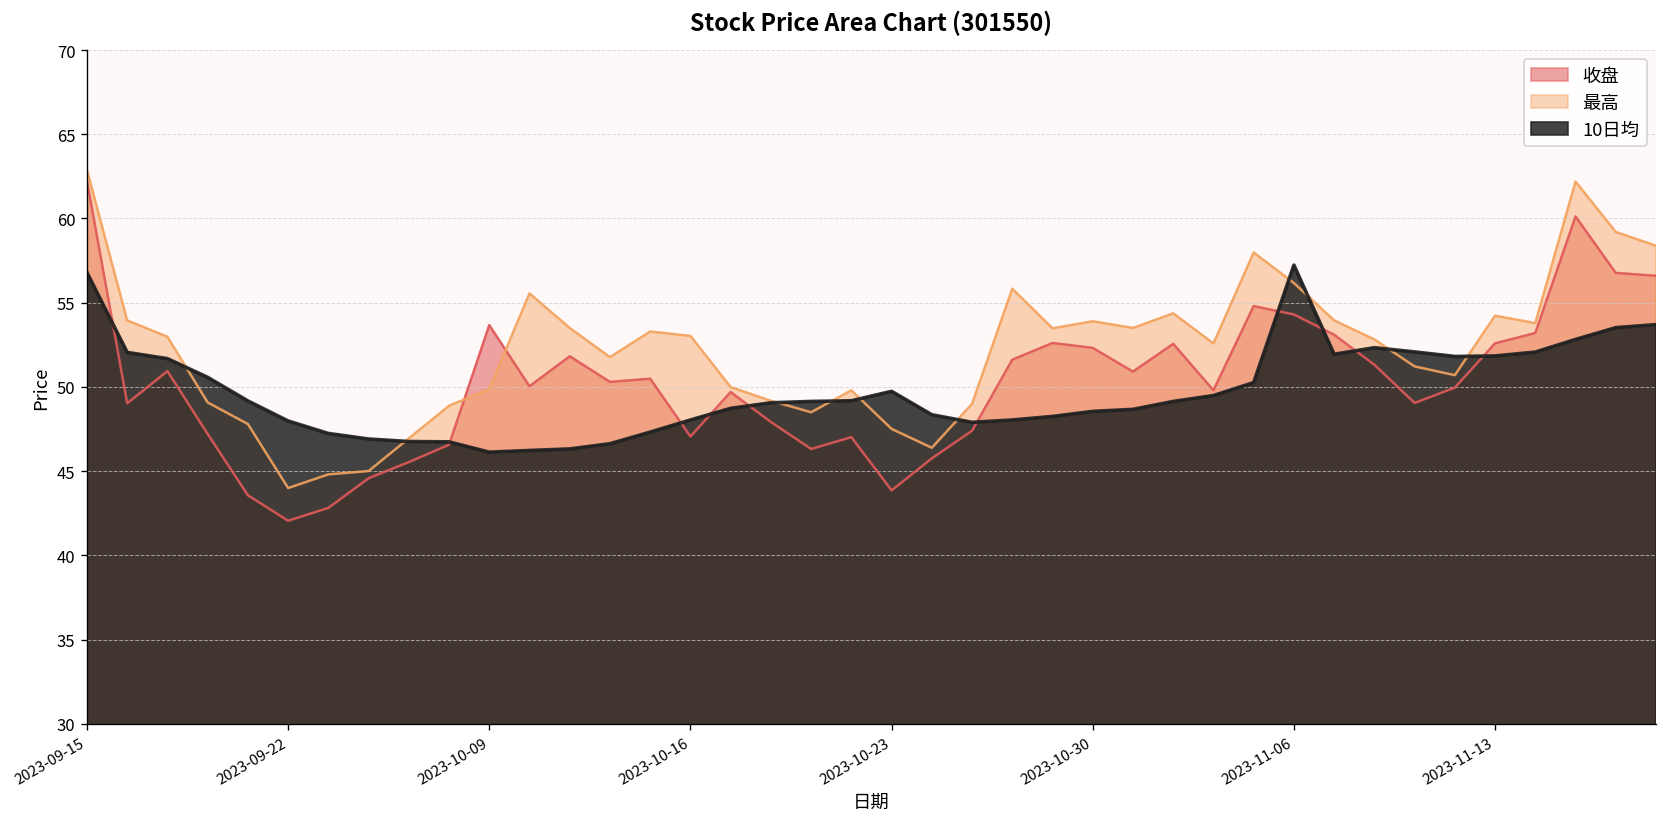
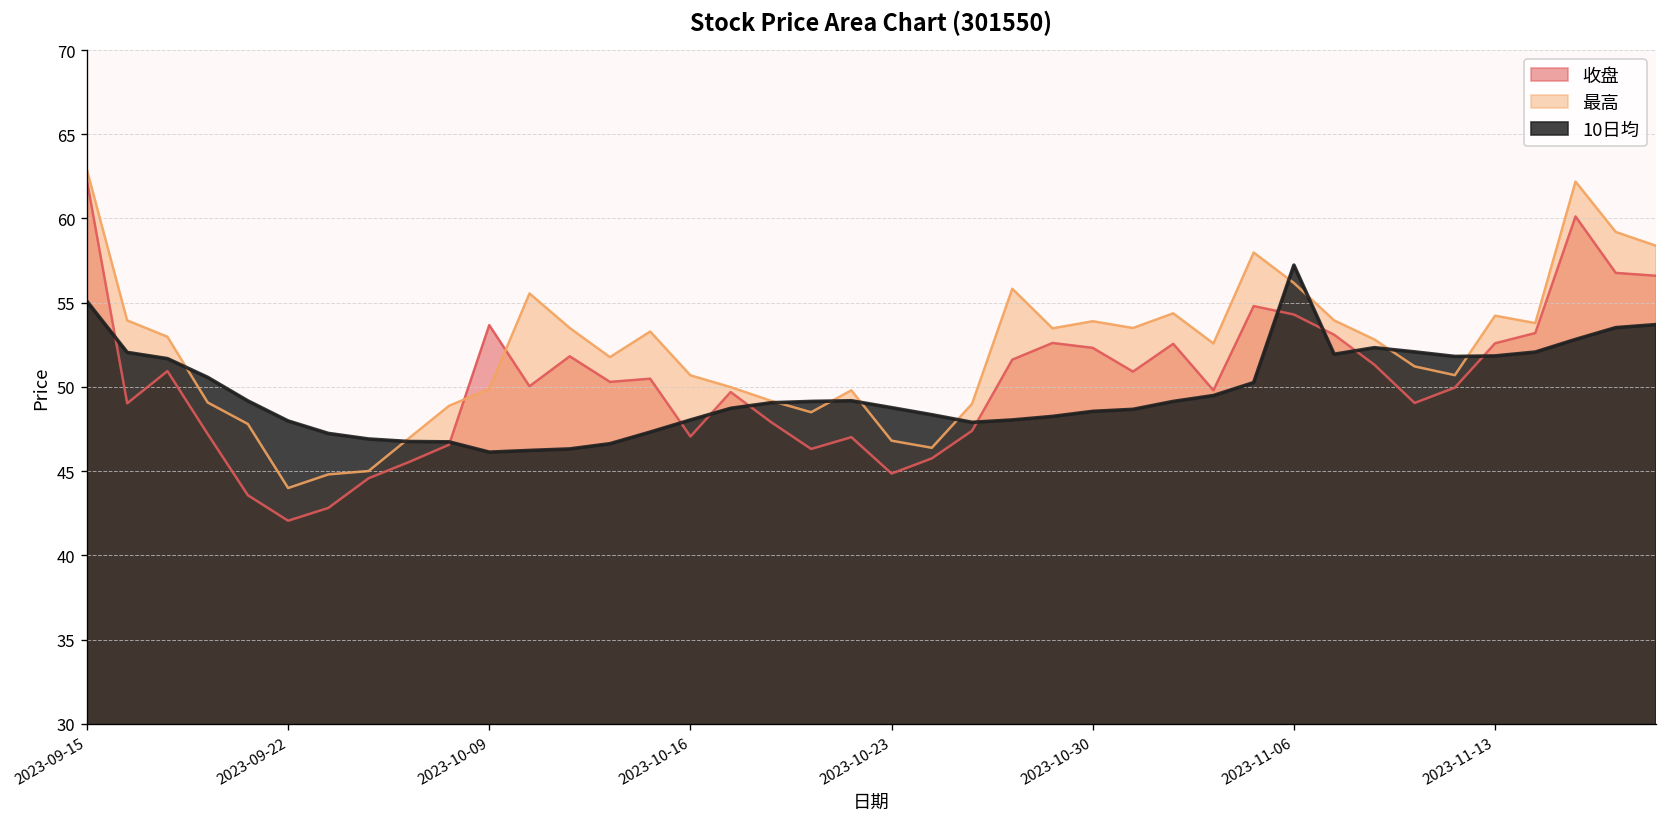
10日均, 2023-09-15: 56.8 -> 55.1
最高, 2023-10-16: 53.0 -> 50.7
收盘, 2023-10-23: 43.9 -> 44.9
最高, 2023-10-23: 47.5 -> 46.8
10日均, 2023-10-23: 49.7 -> 48.8
